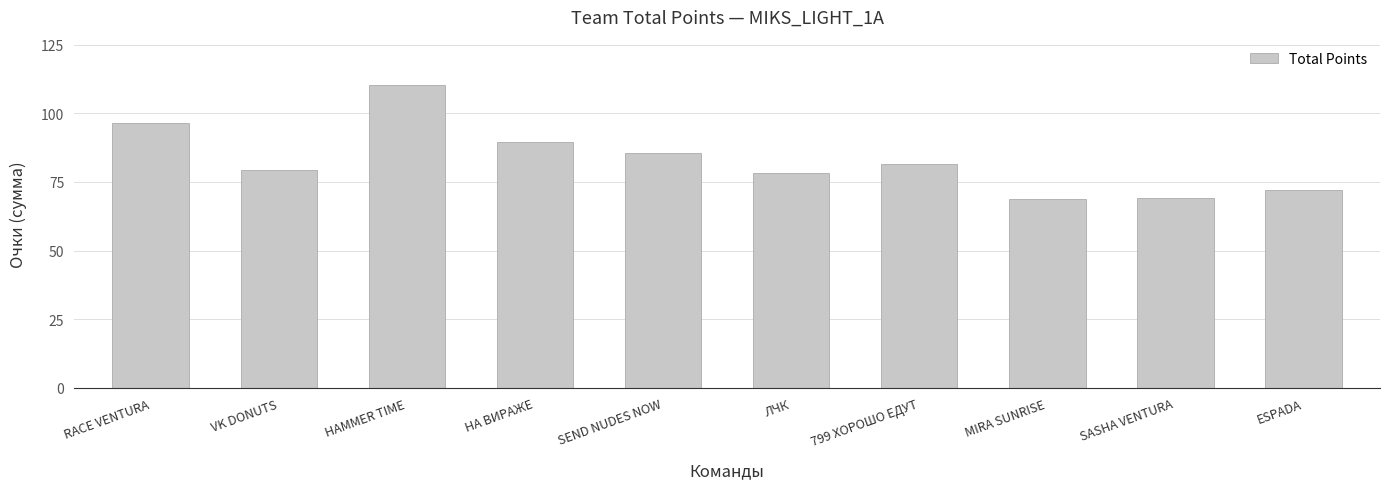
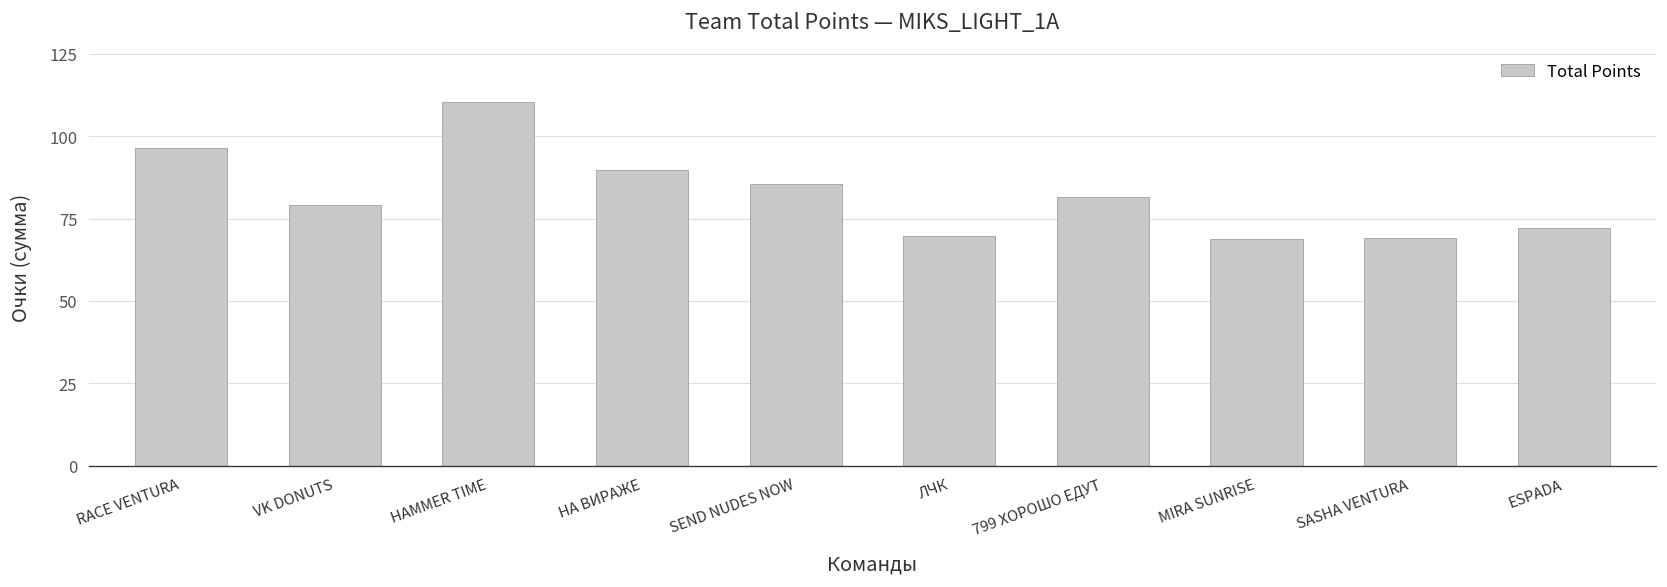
ЛЧК: 78 -> 70
